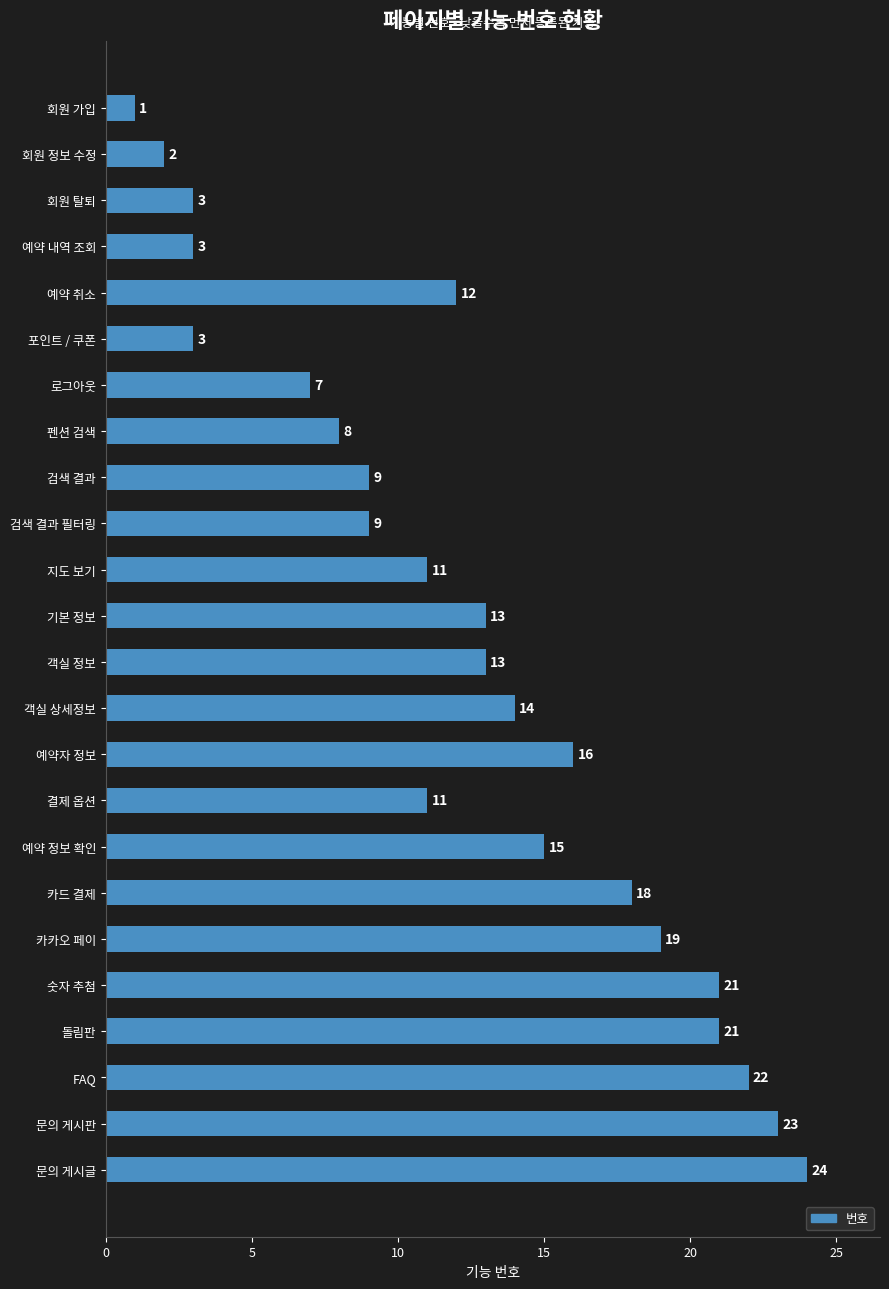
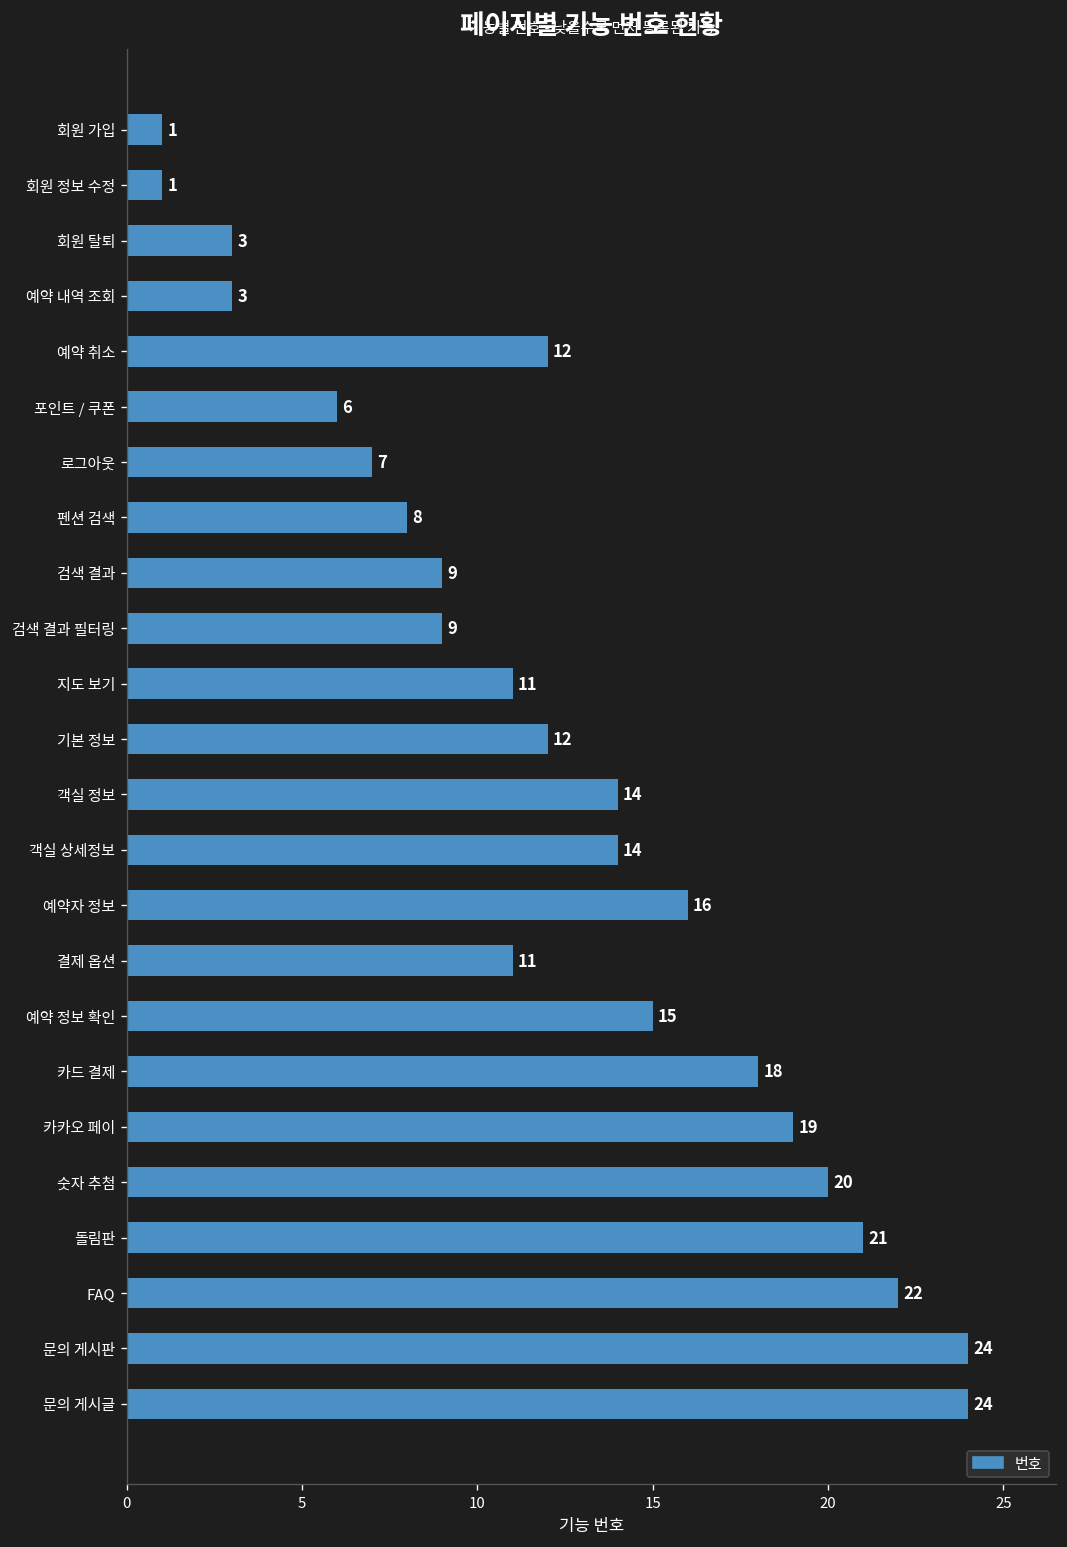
회원 정보 수정: 2 -> 1
포인트 / 쿠폰: 3 -> 6
기본 정보: 13 -> 12
객실 정보: 13 -> 14
숫자 추첨: 21 -> 20
문의 게시판: 23 -> 24
